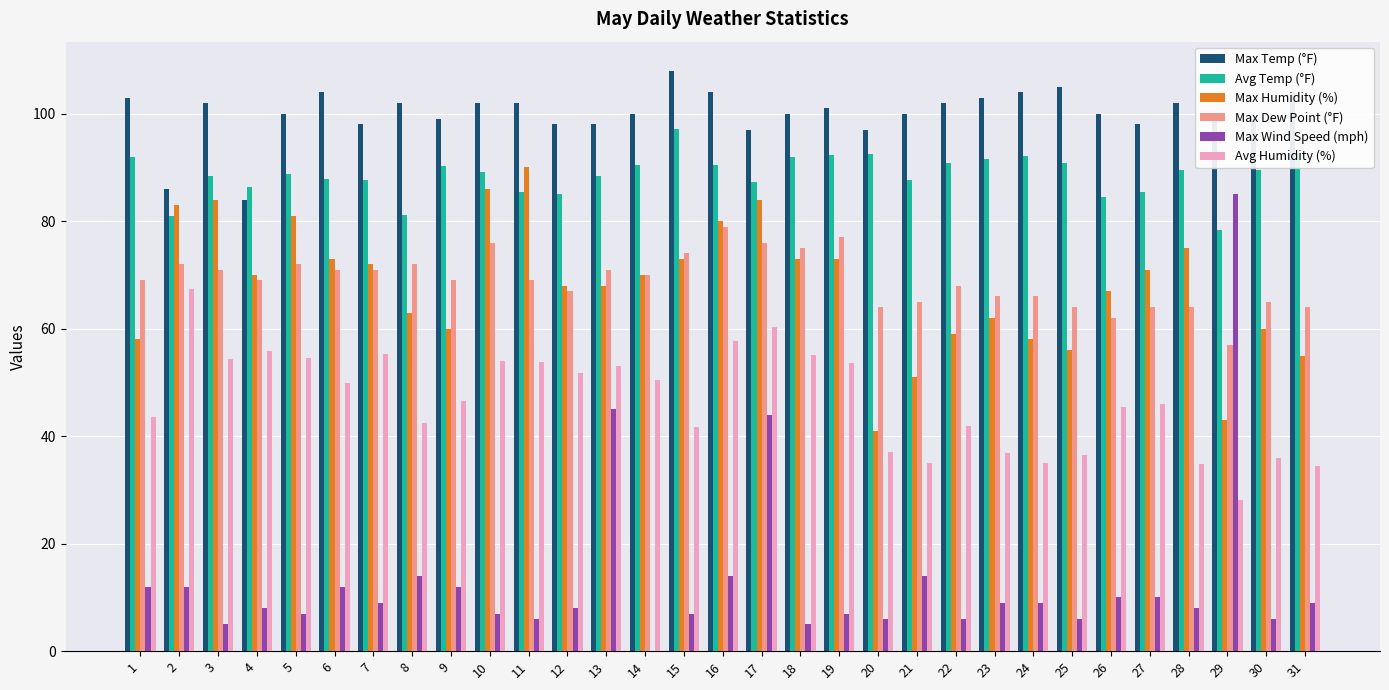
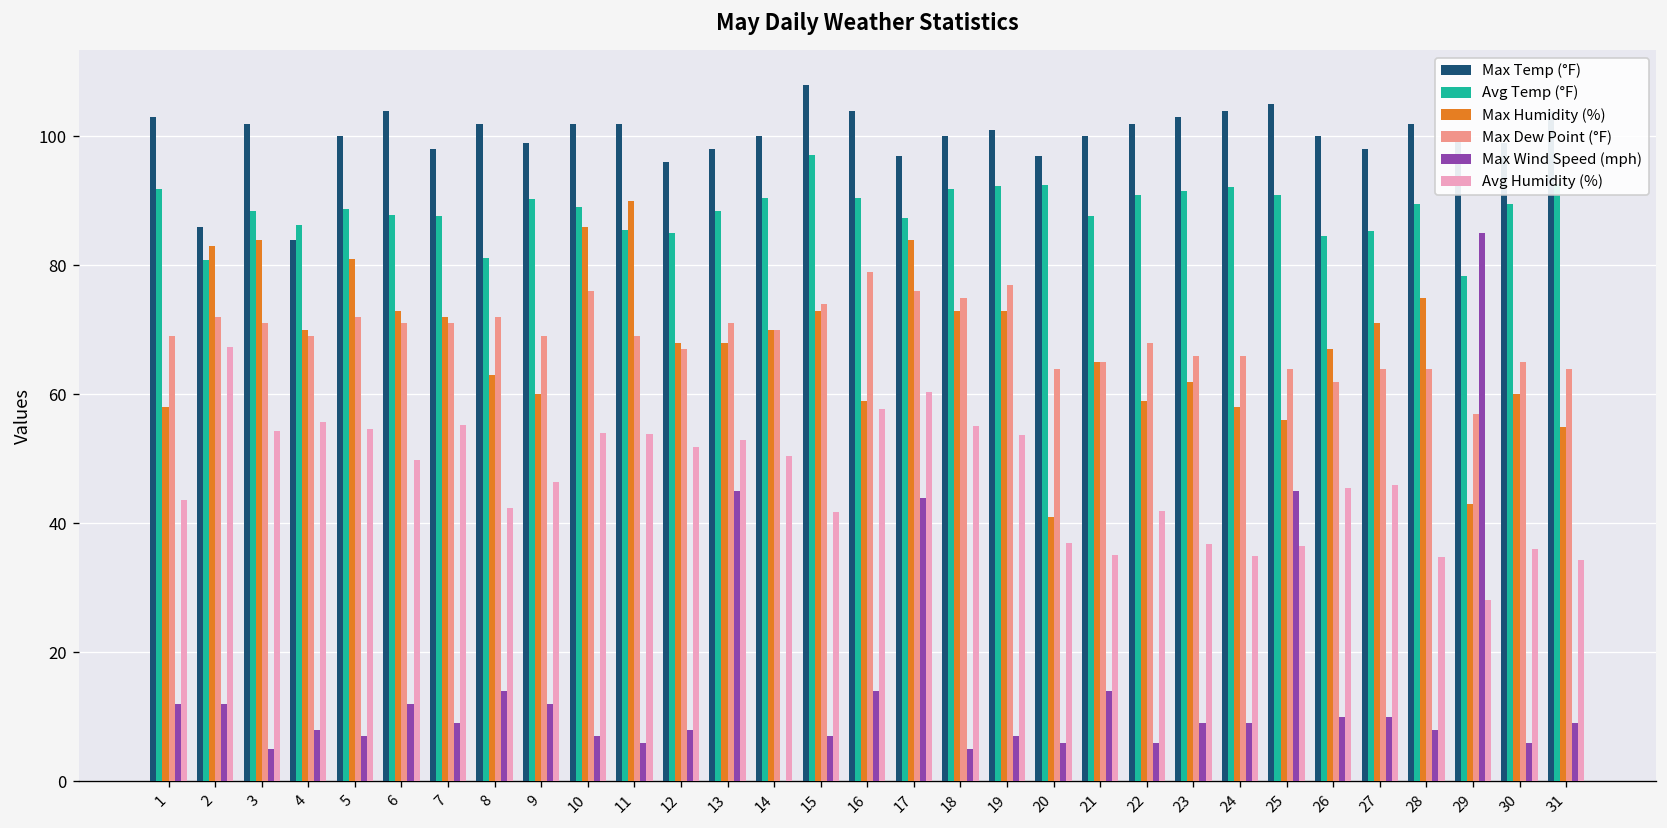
Max Temp (°F), 12: 98 -> 96
Max Humidity (%), 16: 80 -> 59
Max Humidity (%), 21: 51 -> 65
Max Wind Speed (mph), 25: 6 -> 45
